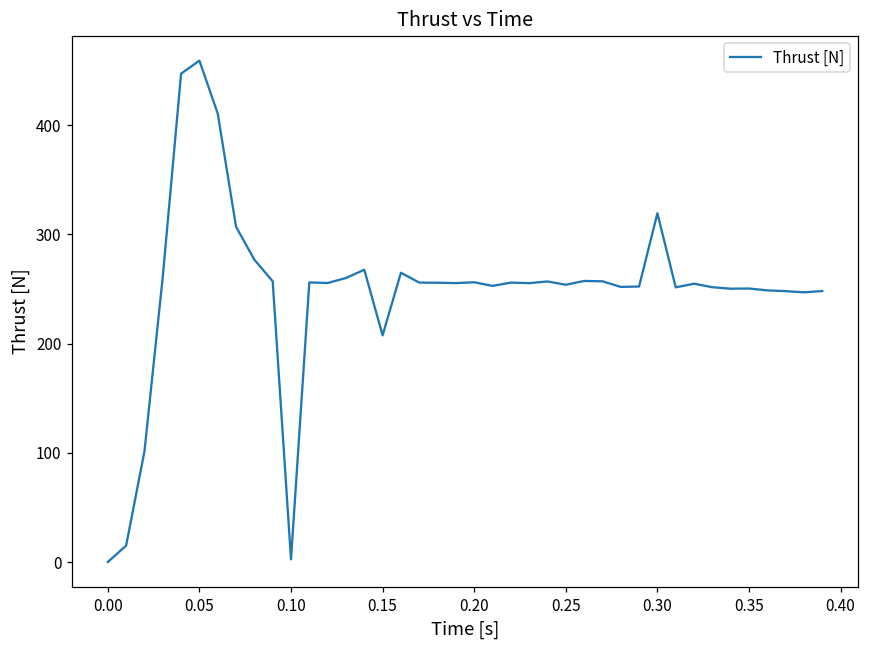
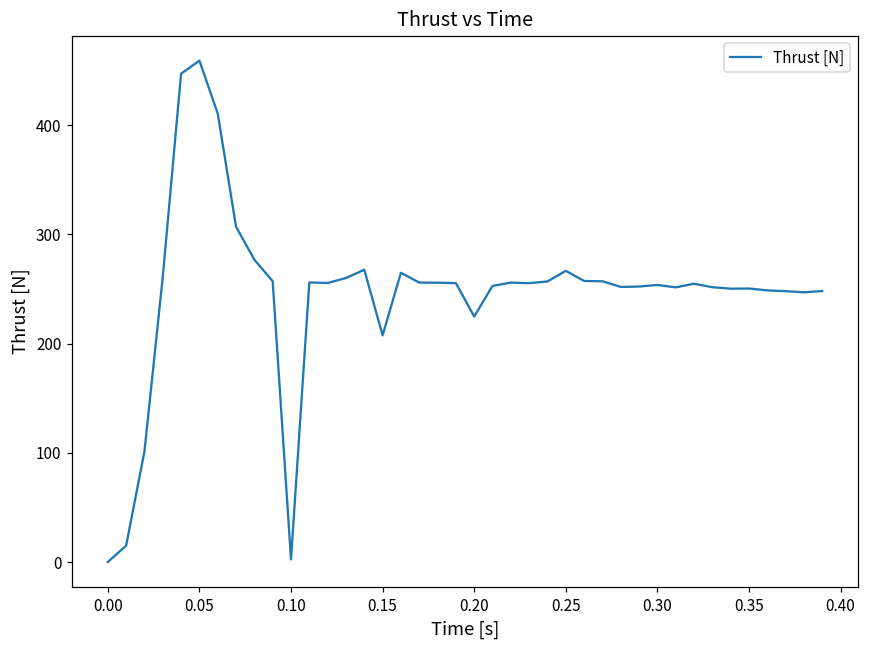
0.20: 260 -> 220
0.25: 250 -> 270
0.30: 320 -> 250
